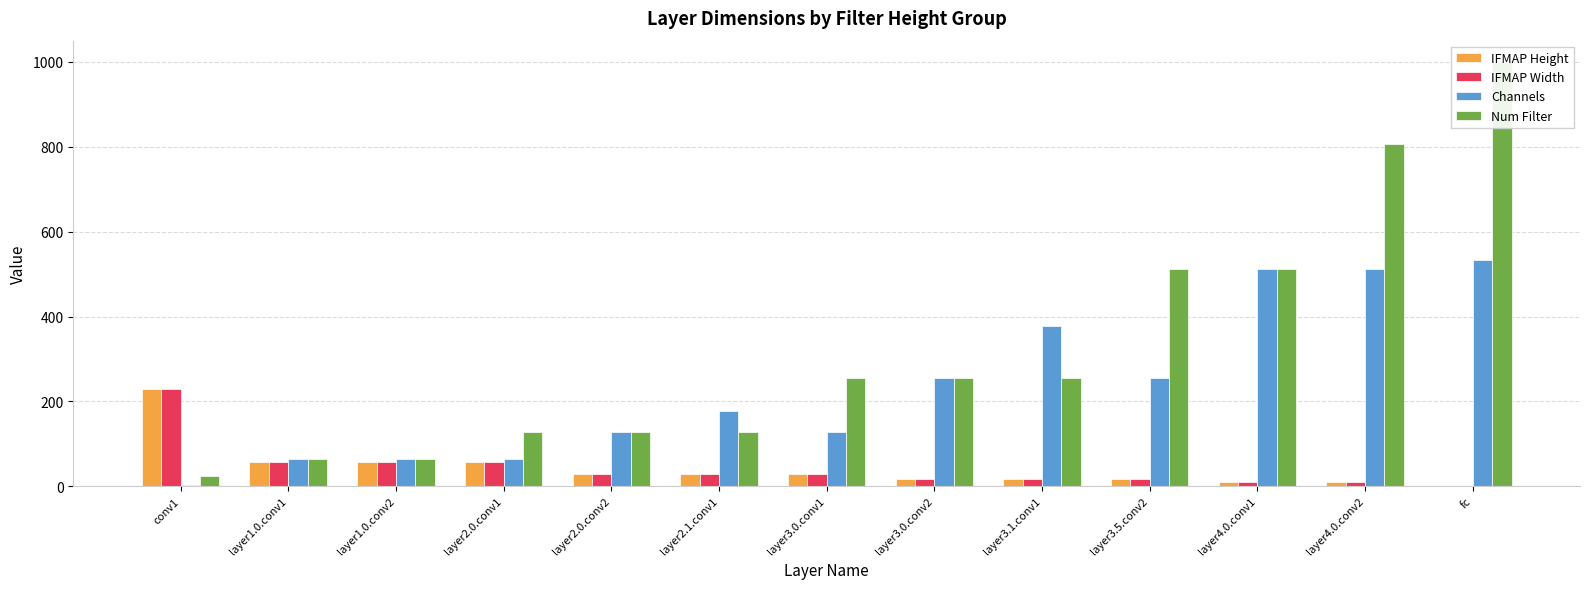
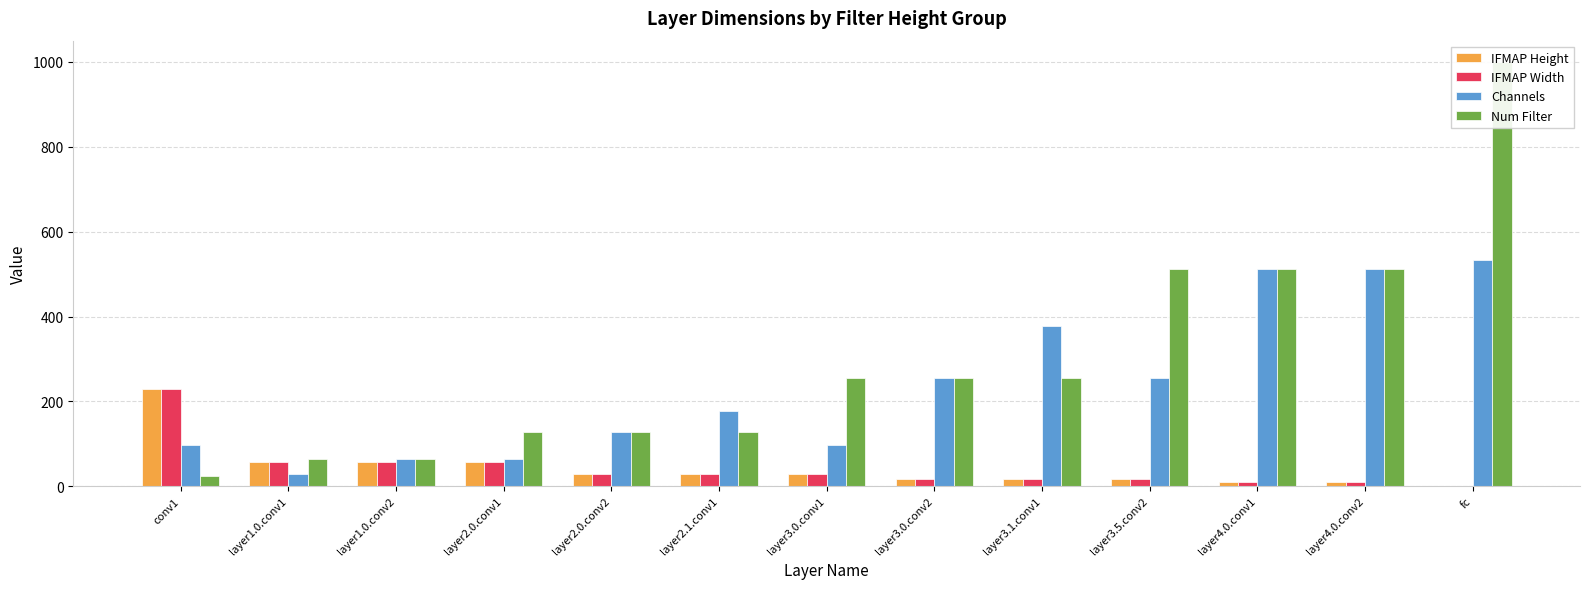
Channels, conv1: 0 -> 100
Channels, layer1.0.conv1: 60 -> 30
Channels, layer3.0.conv1: 130 -> 100
Num Filter, layer4.0.conv2: 810 -> 510
